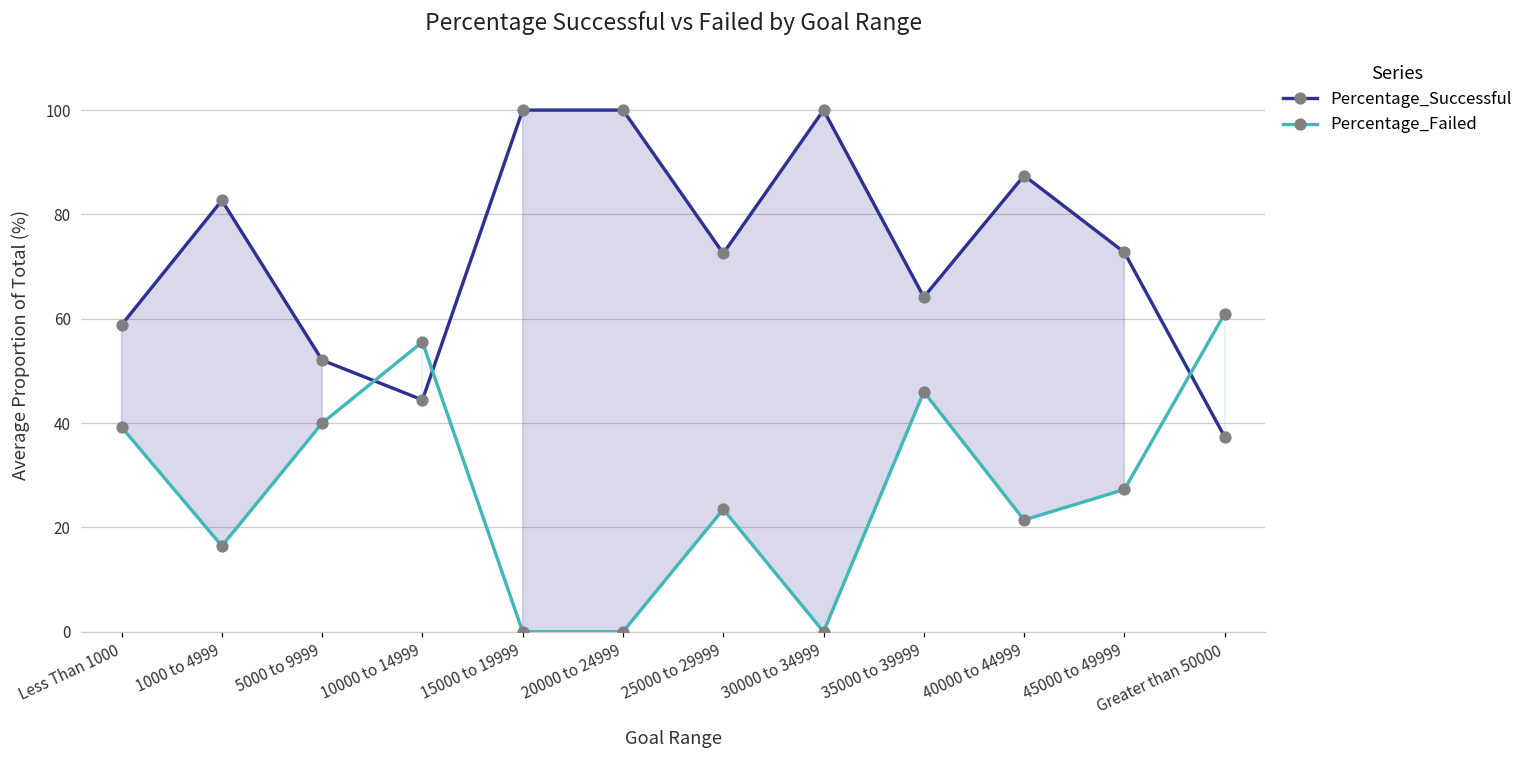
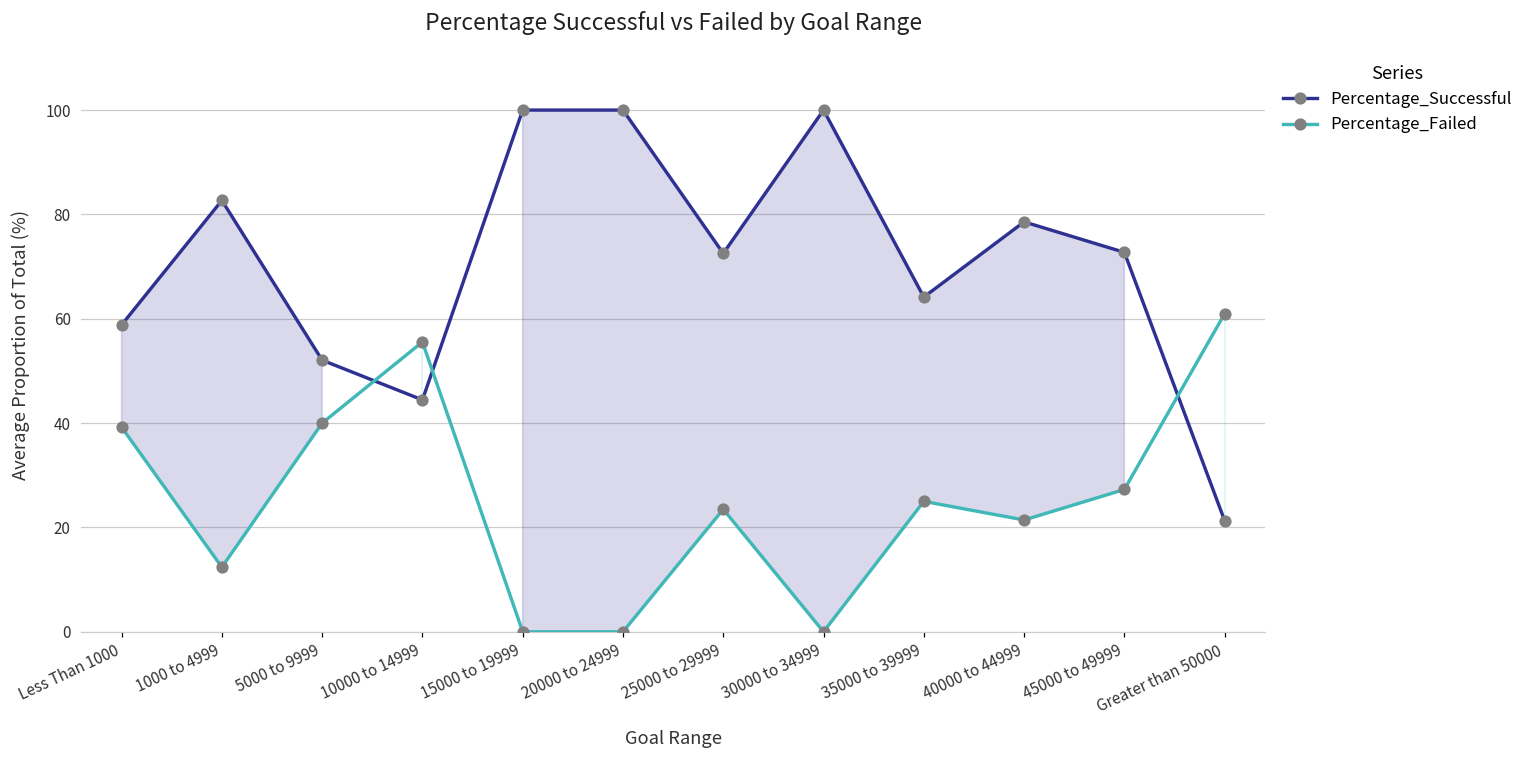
Percentage_Failed, 1000 to 4999: 16 -> 12
Percentage_Failed, 35000 to 39999: 46 -> 25
Percentage_Successful, 40000 to 44999: 87 -> 79
Percentage_Successful, Greater than 50000: 37 -> 21
